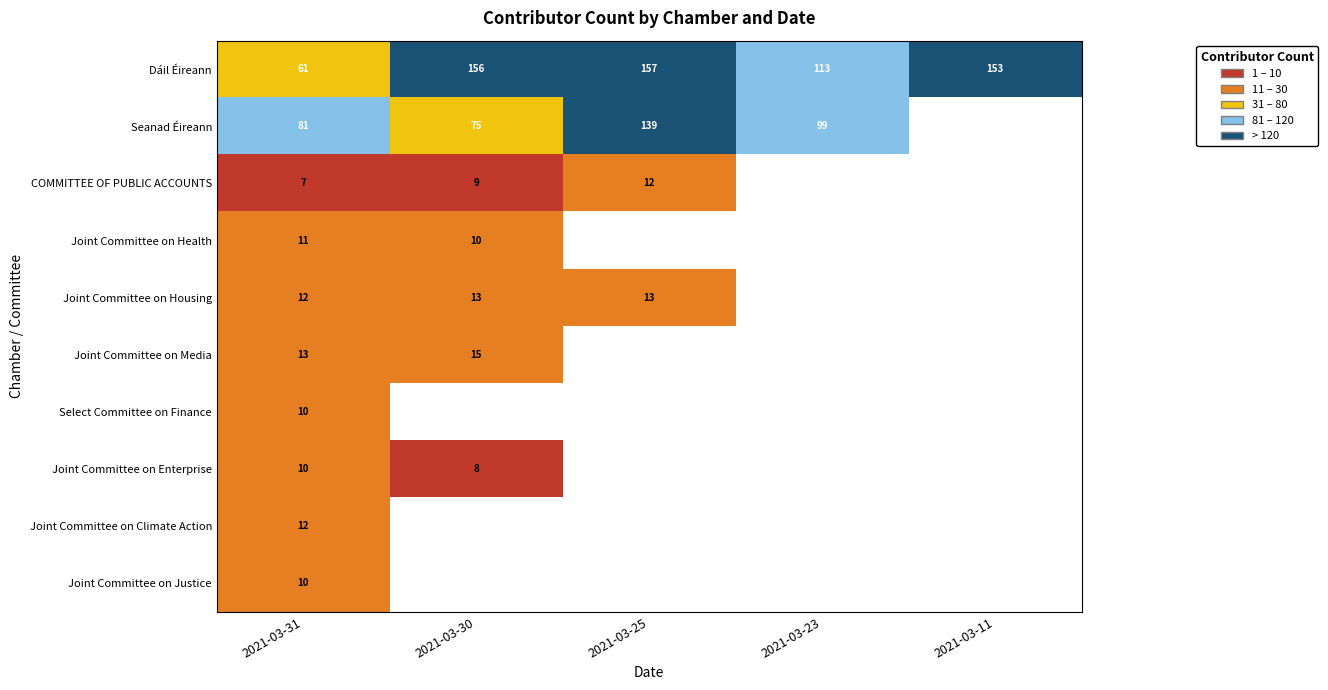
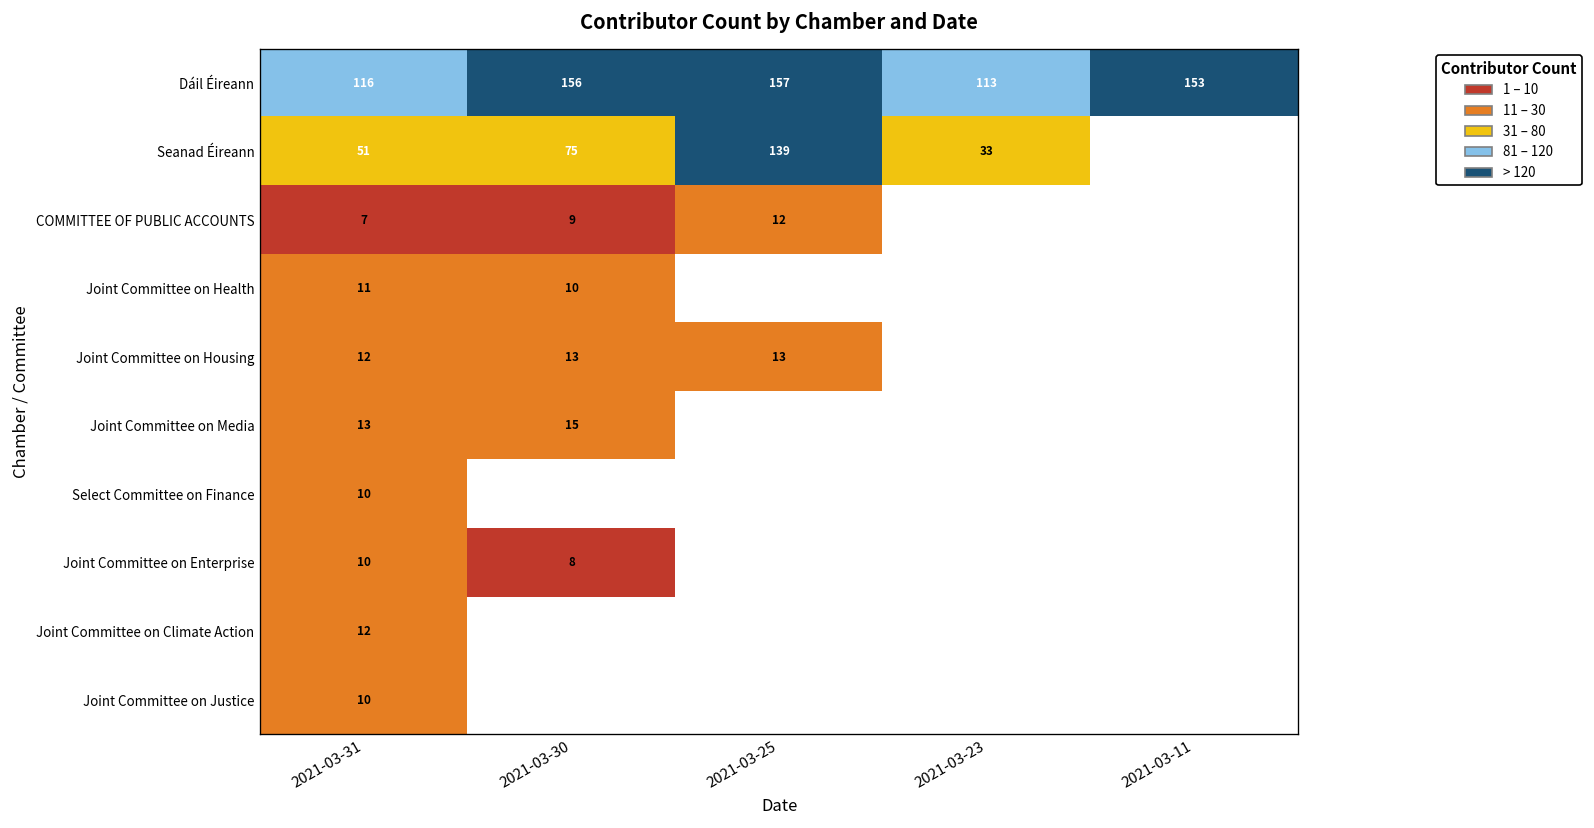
Dáil Éireann, 2021-03-31: 61 -> 116
Seanad Éireann, 2021-03-31: 81 -> 51
Seanad Éireann, 2021-03-23: 99 -> 33
